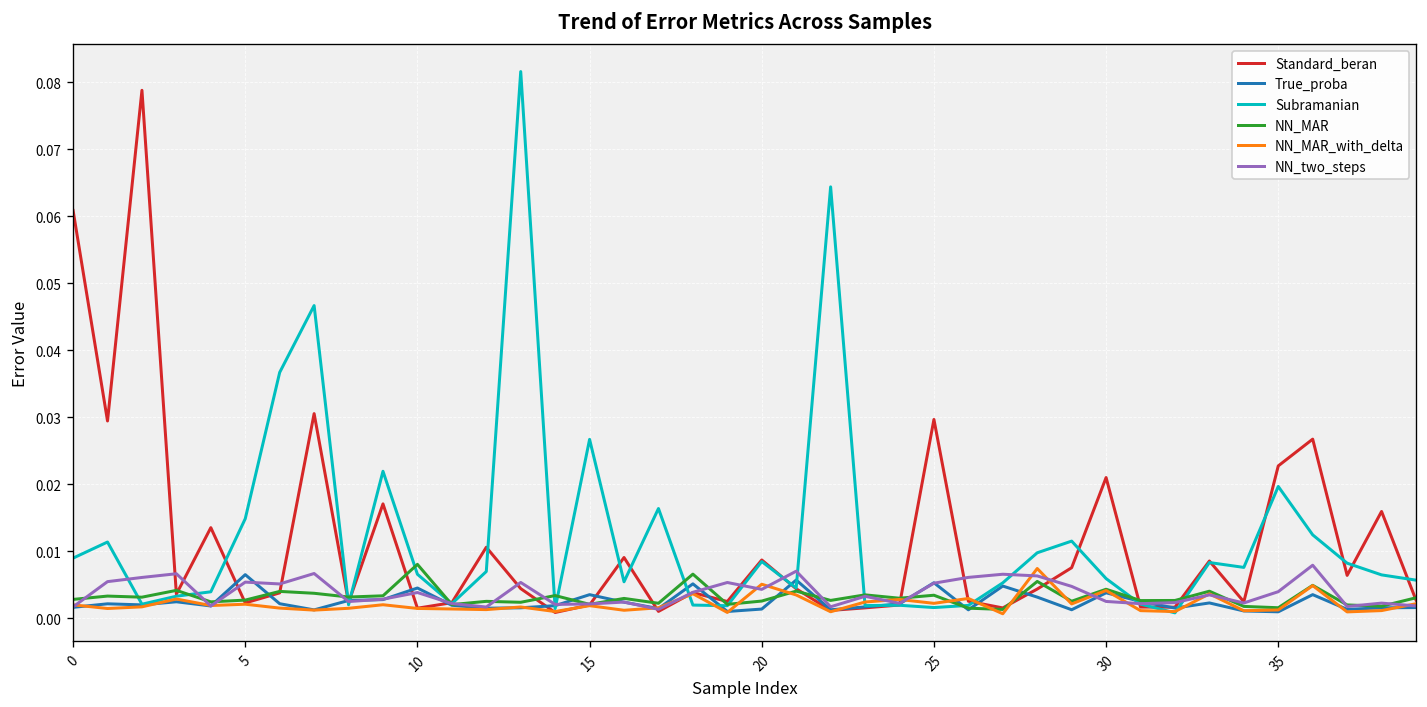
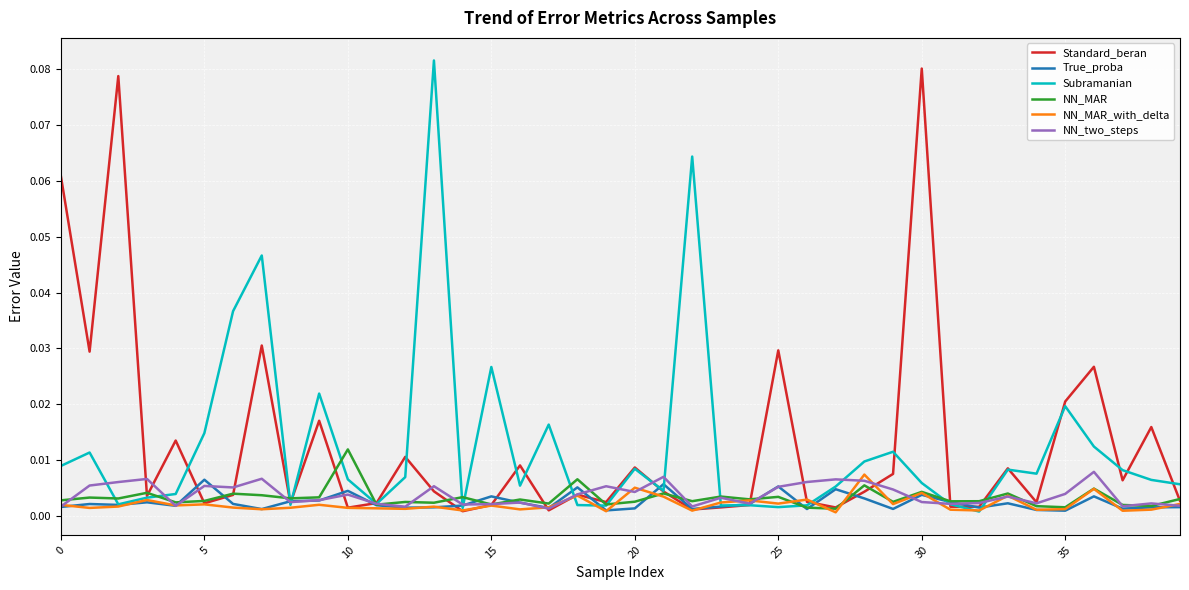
NN_MAR, 10: 0.008 -> 0.012
Standard_beran, 30: 0.021 -> 0.080
Standard_beran, 35: 0.023 -> 0.020
